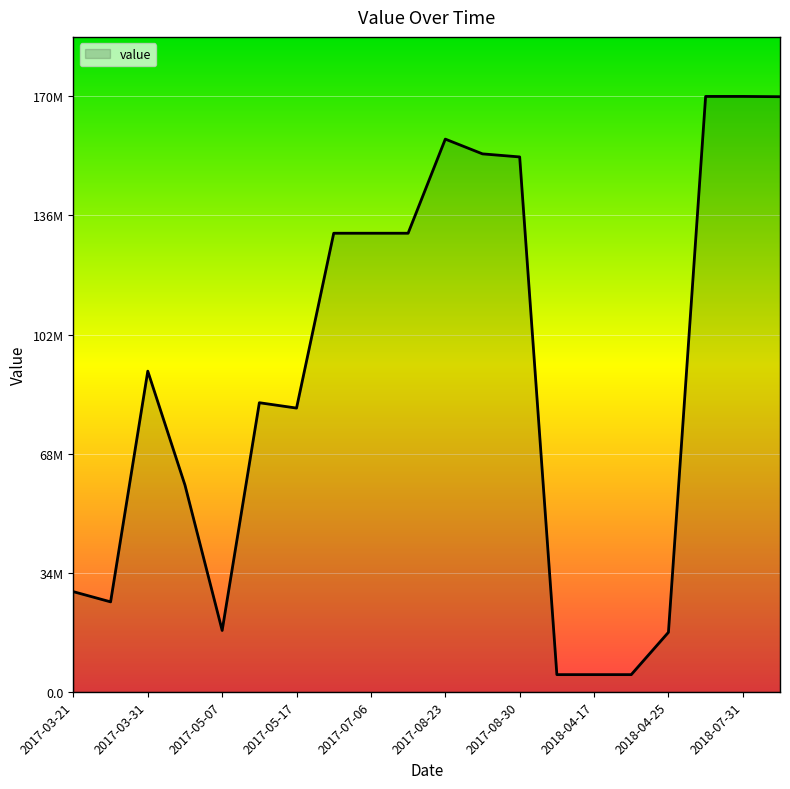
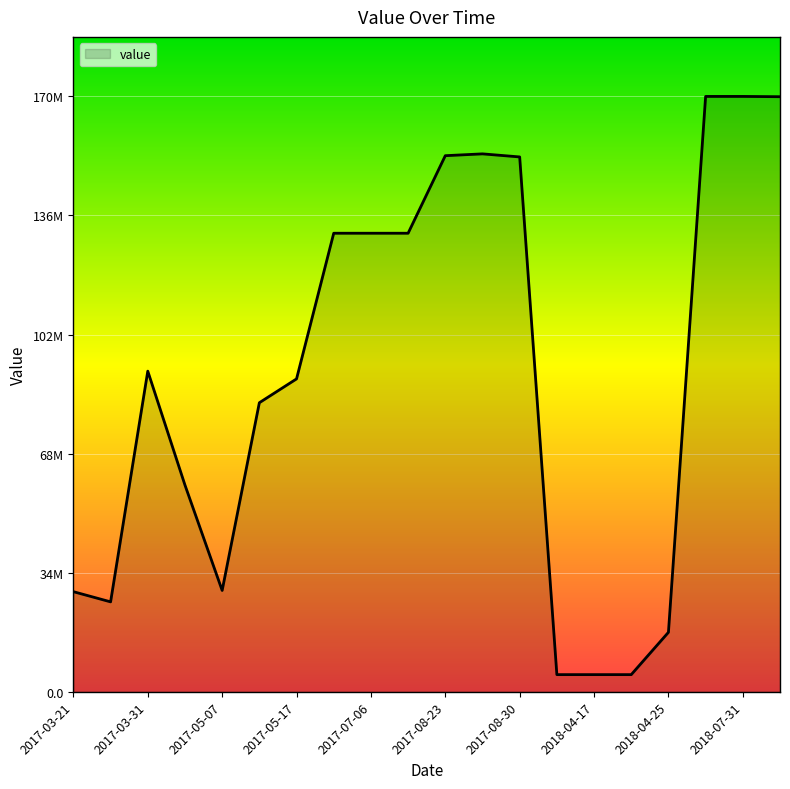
2017-05-07: 18000000 -> 29000000
2017-05-17: 81000000 -> 89000000
2017-08-23: 158000000 -> 153000000
